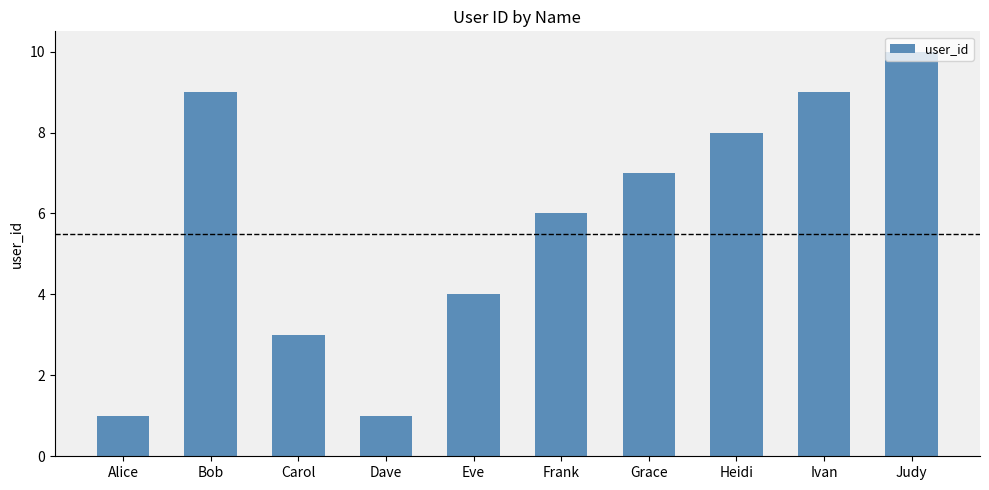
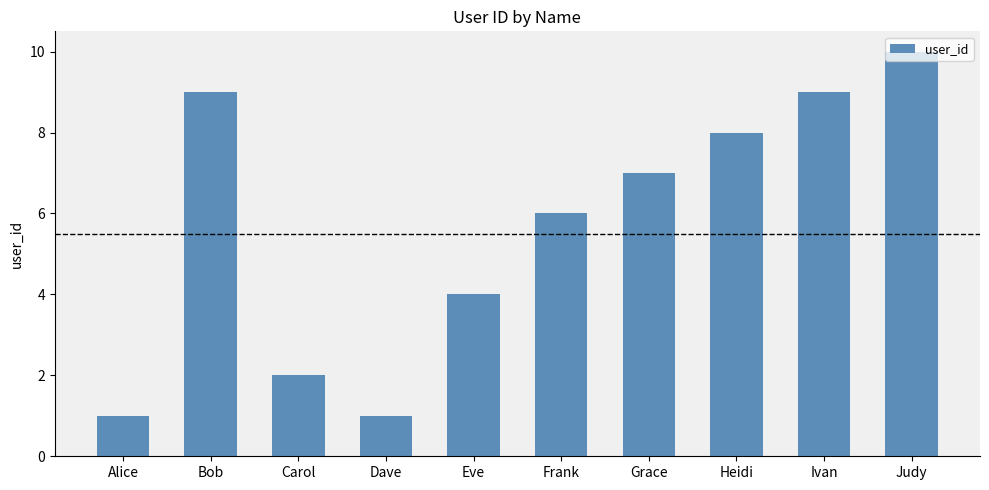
Carol: 3 -> 2
